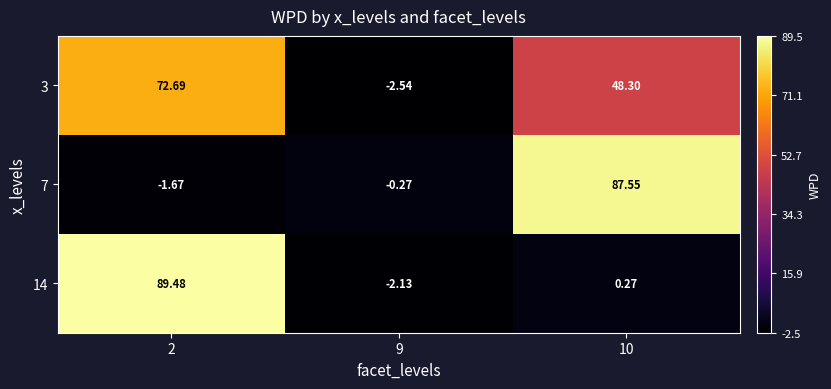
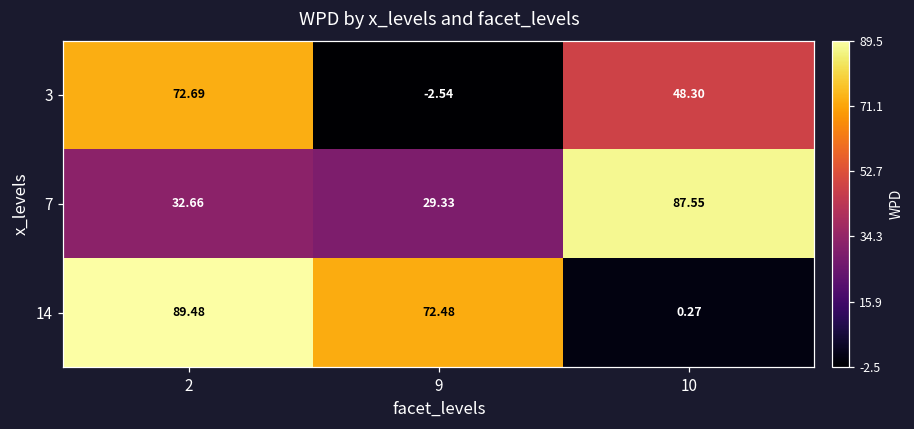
7, 2: -1.67 -> 32.66
7, 9: -0.27 -> 29.33
14, 9: -2.13 -> 72.48
